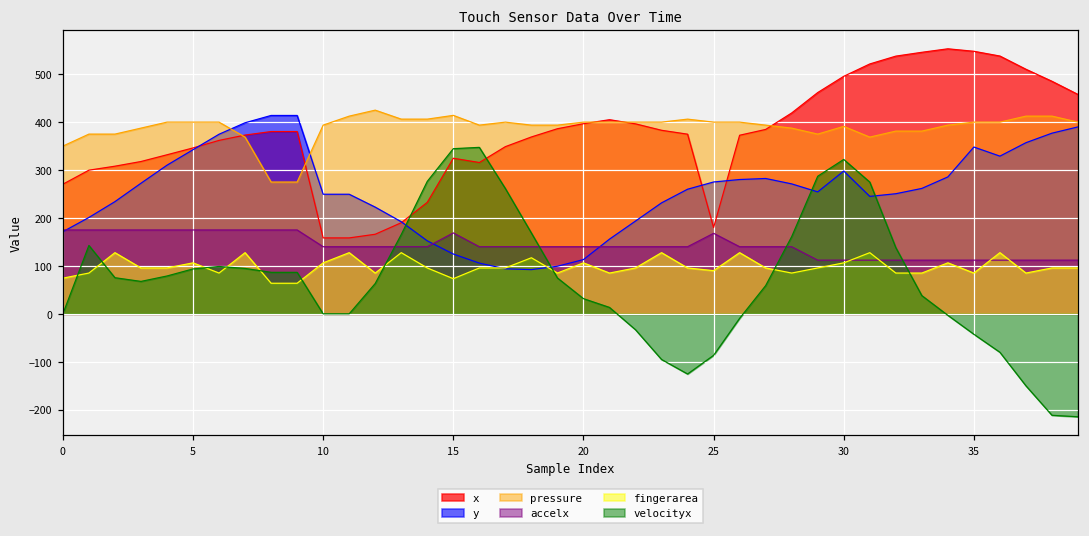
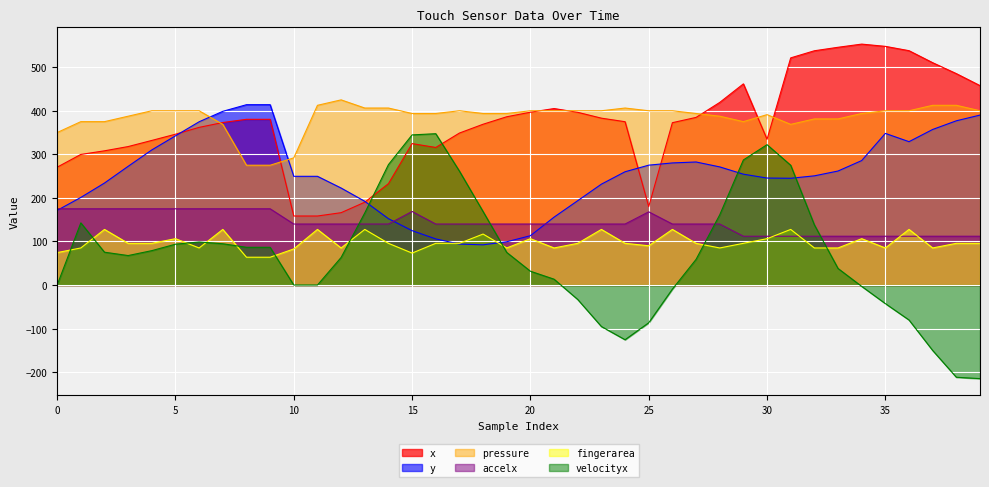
pressure, 10: 390 -> 290
fingerarea, 10: 110 -> 80
pressure, 15: 410 -> 390
x, 30: 500 -> 330
y, 30: 300 -> 250
